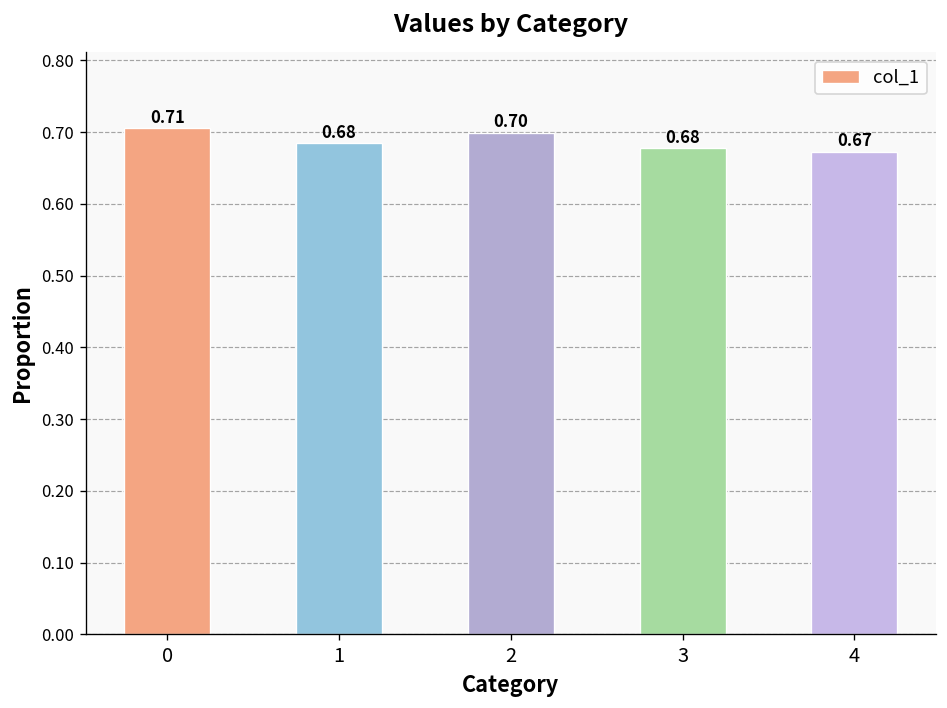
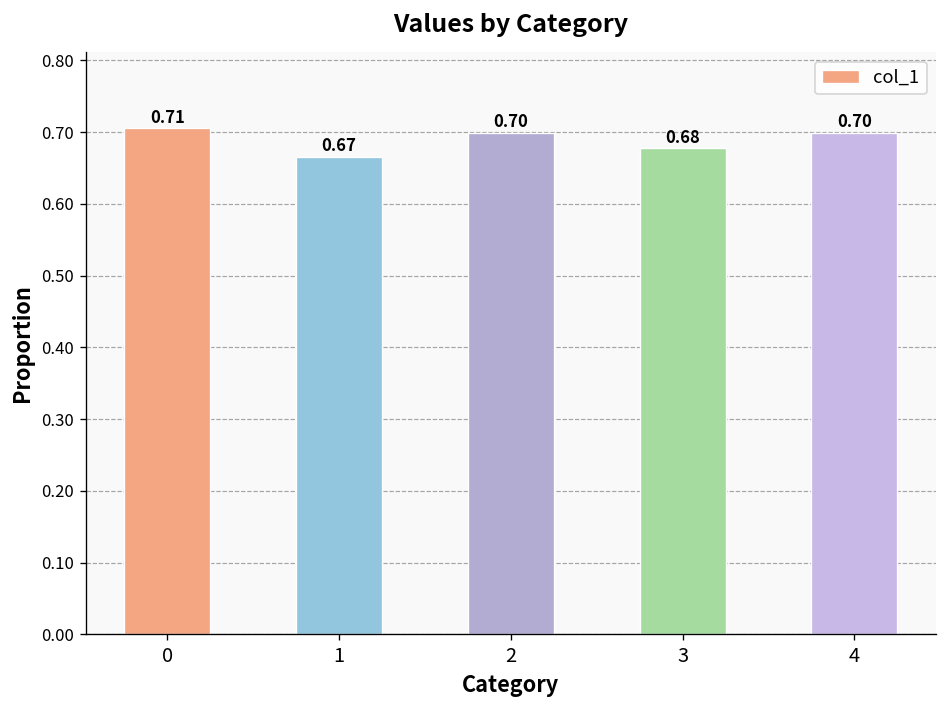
1: 0.68 -> 0.67
4: 0.67 -> 0.70
